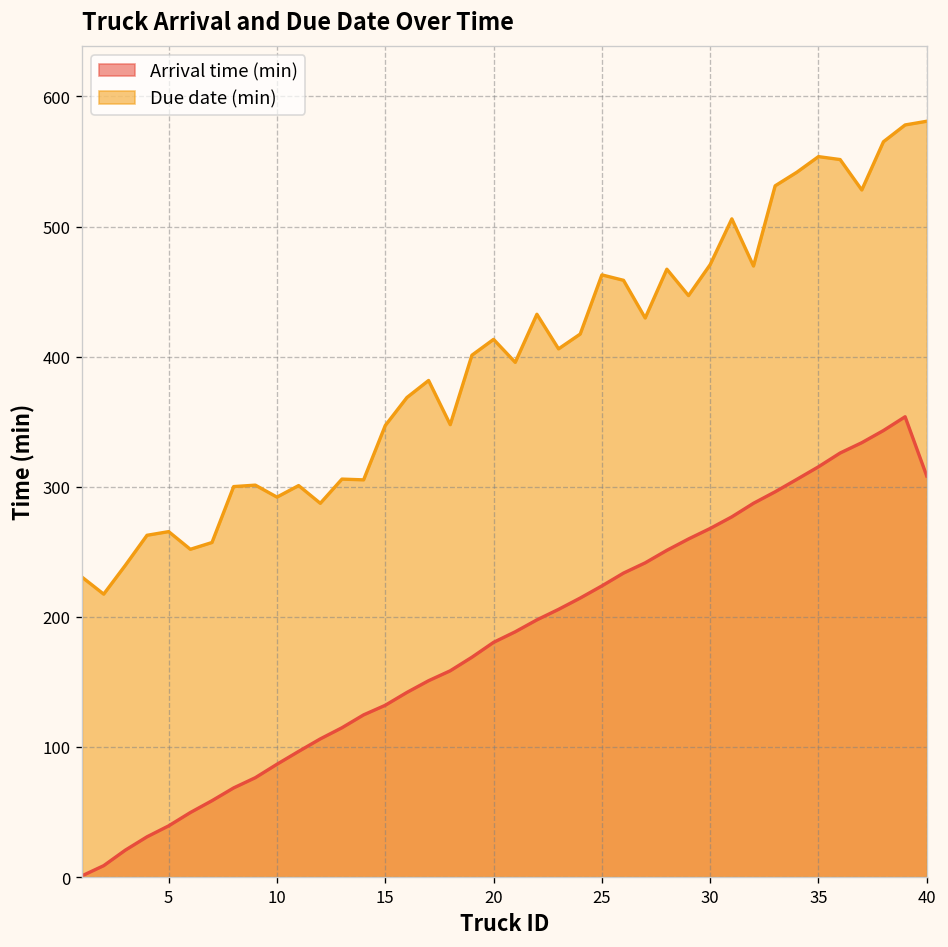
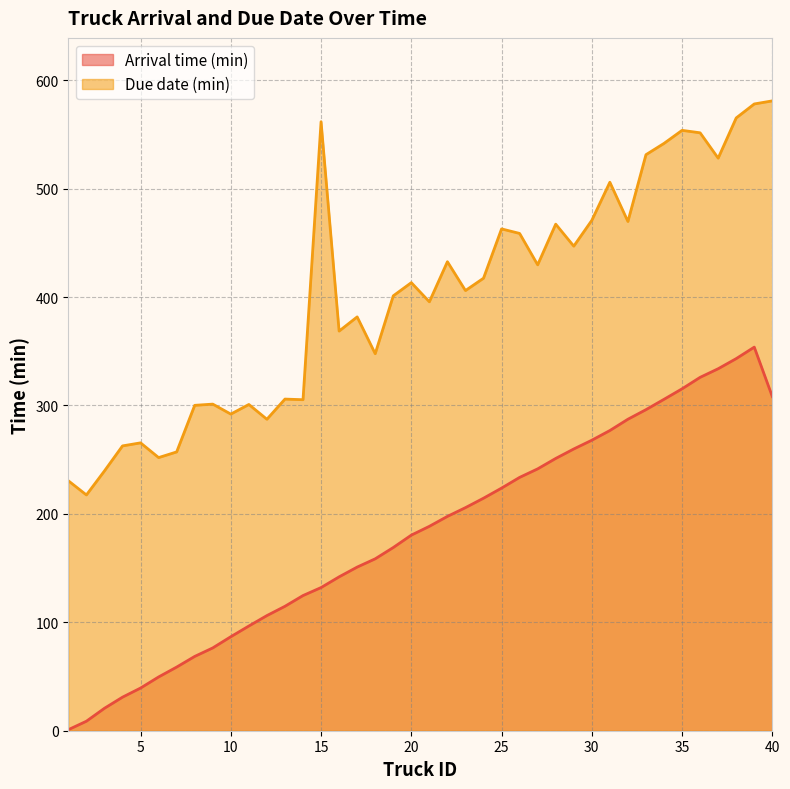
Due date (min), 15: 347 -> 562
